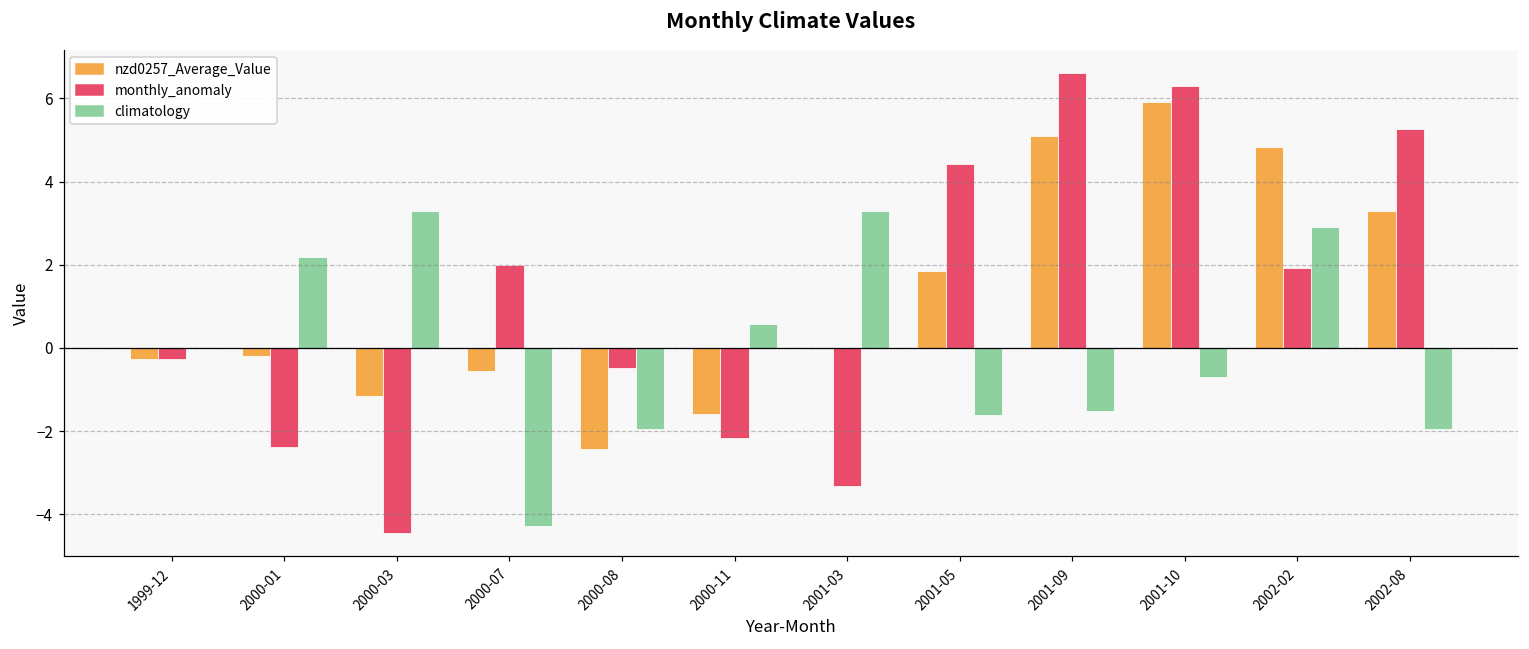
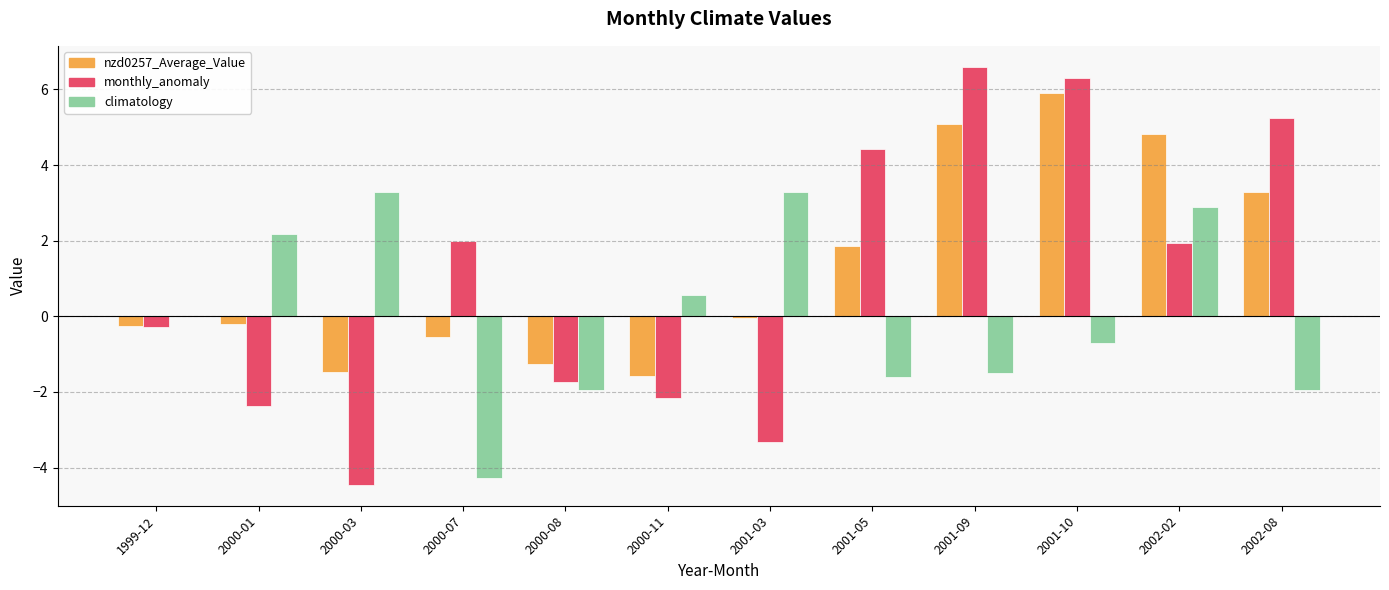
nzd0257_Average_Value, 2000-03: -1.2 -> -1.5
nzd0257_Average_Value, 2000-08: -2.4 -> -1.3
monthly_anomaly, 2000-08: -0.5 -> -1.7
